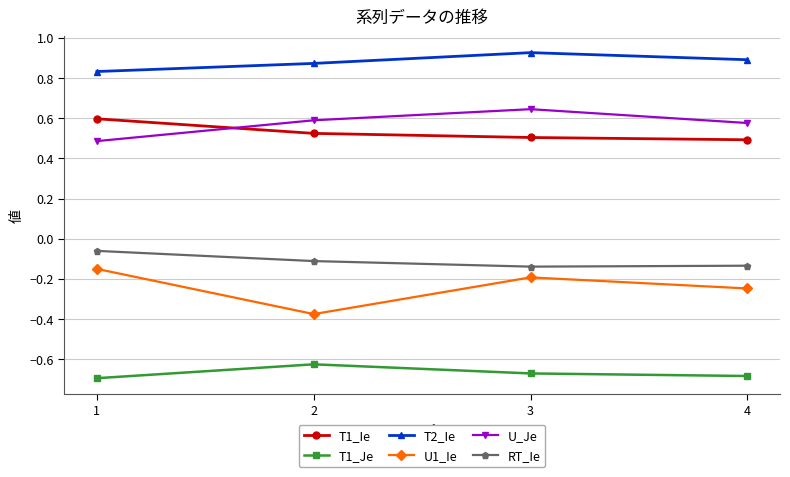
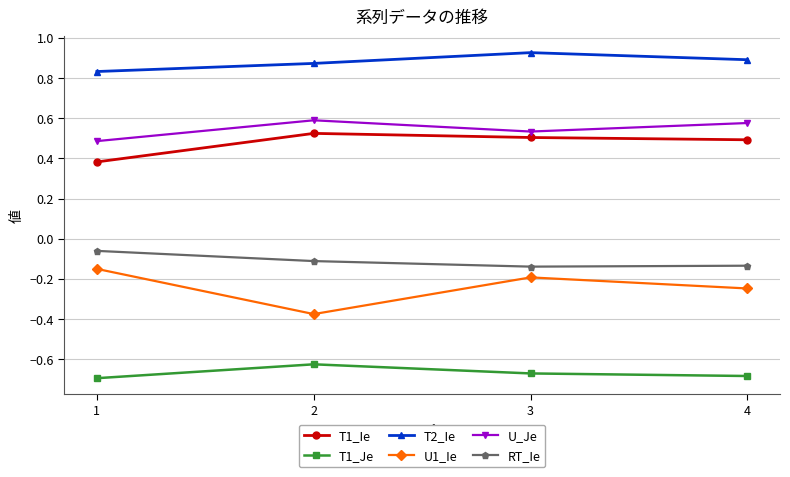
T1_Ie, 1: 0.60 -> 0.38
U_Je, 3: 0.64 -> 0.53
